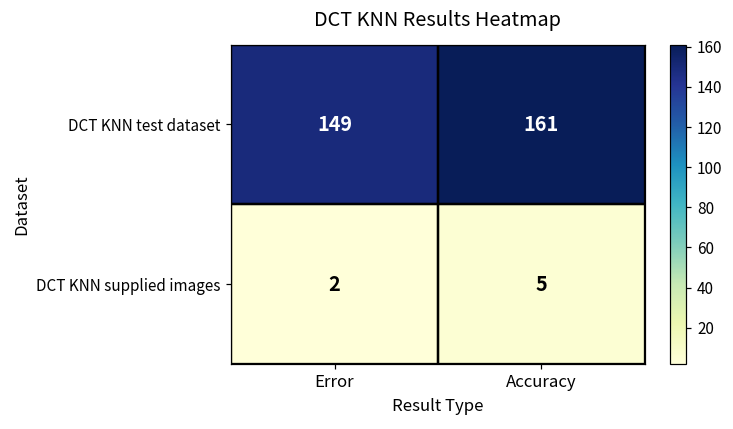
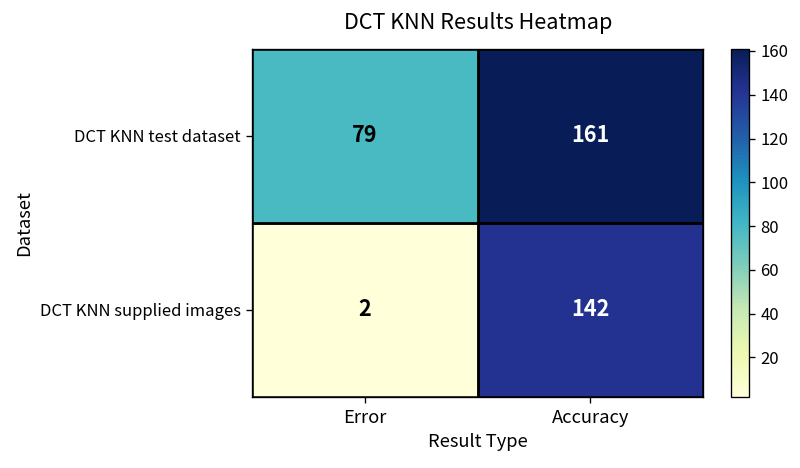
DCT KNN test dataset, Error: 149 -> 79
DCT KNN supplied images, Accuracy: 5 -> 142
